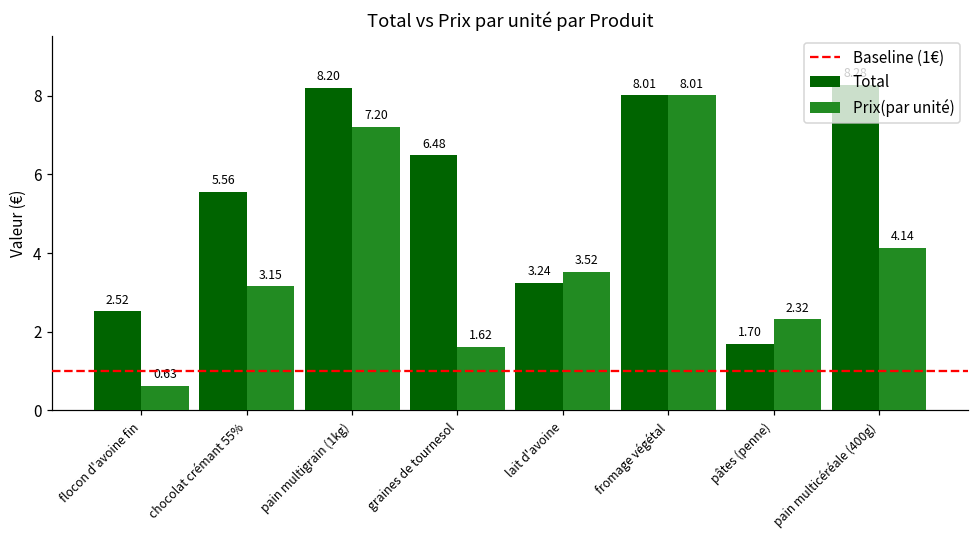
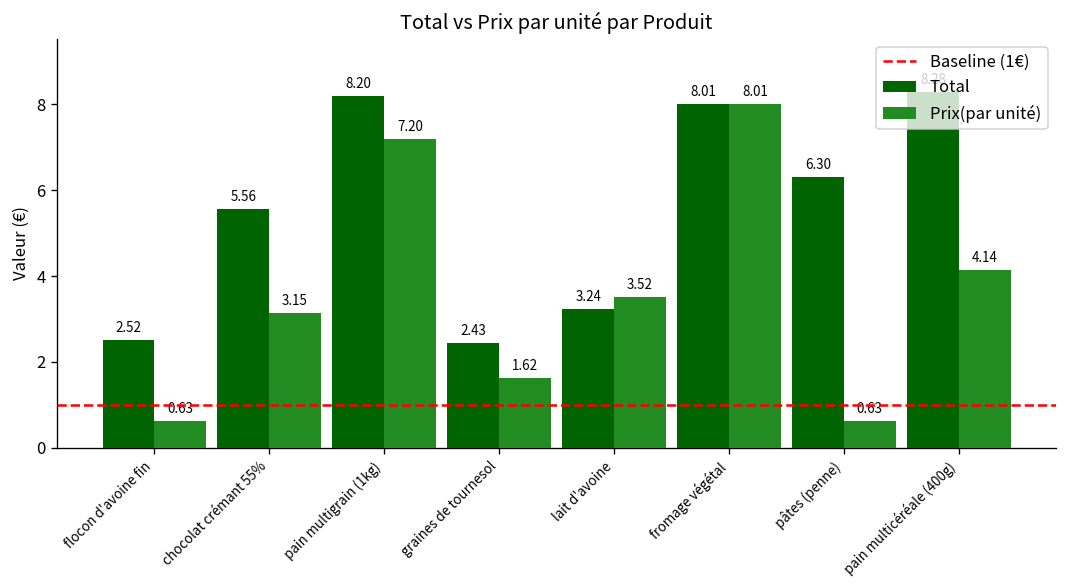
Total, graines de tournesol: 6.48 -> 2.43
Total, pâtes (penne): 1.70 -> 6.30
Prix(par unité), pâtes (penne): 2.32 -> 0.63
